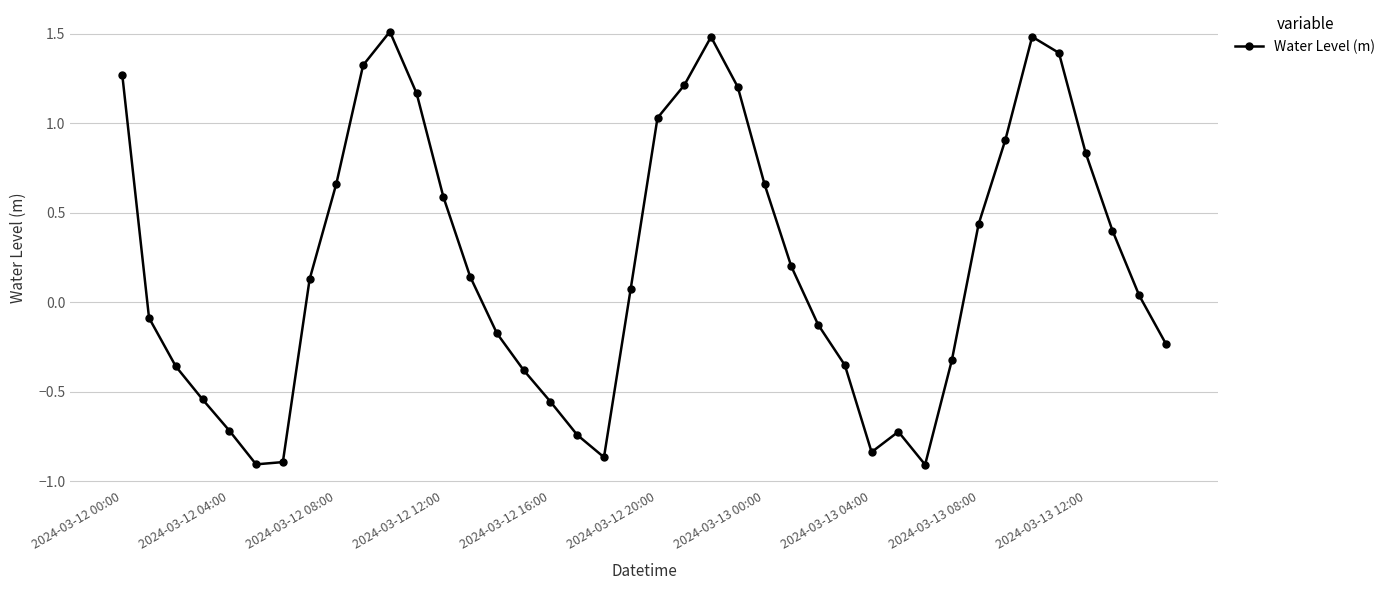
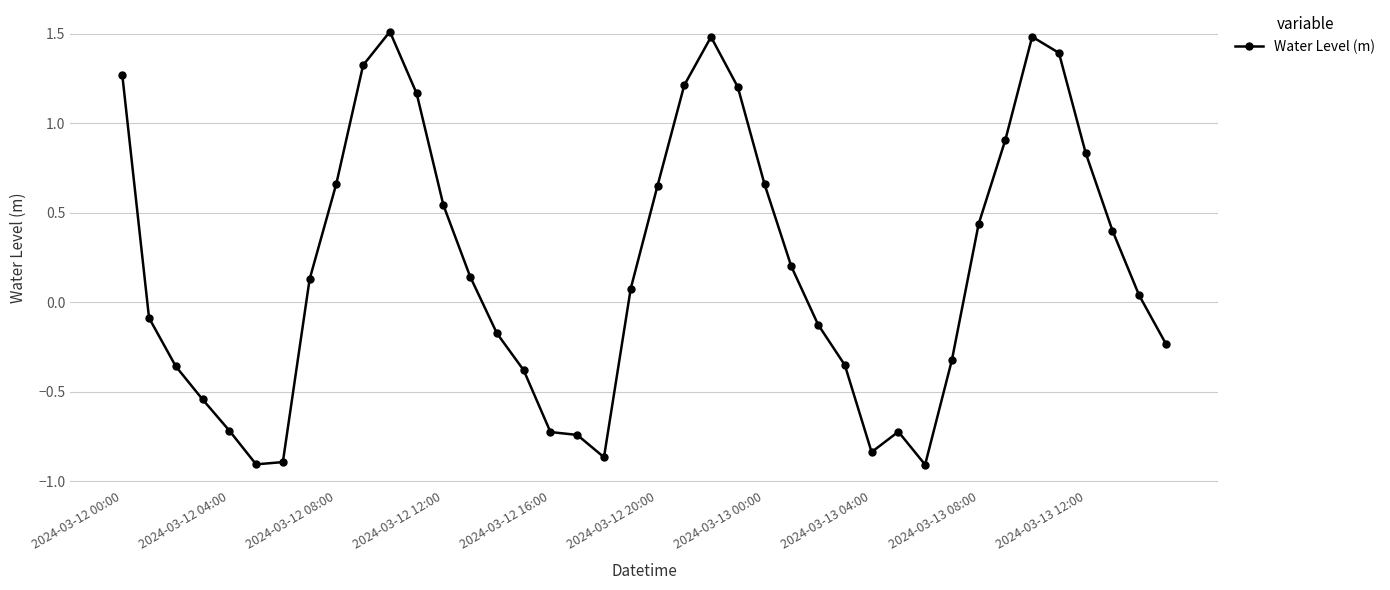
2024-03-12 12:00: 0.59 -> 0.54
2024-03-12 16:00: -0.55 -> -0.72
2024-03-12 20:00: 1.03 -> 0.65
